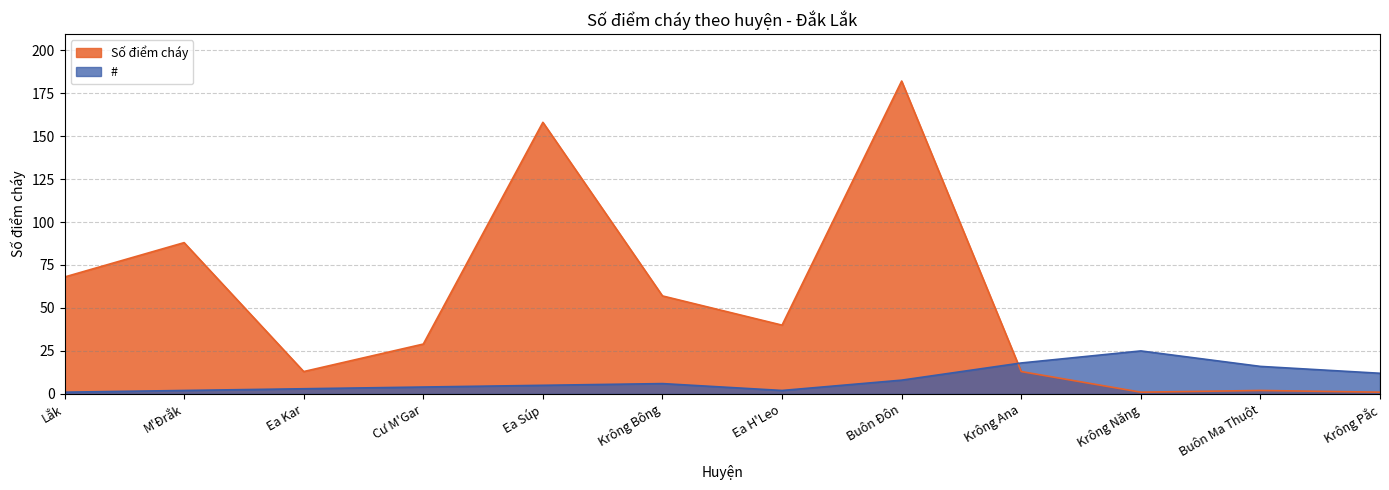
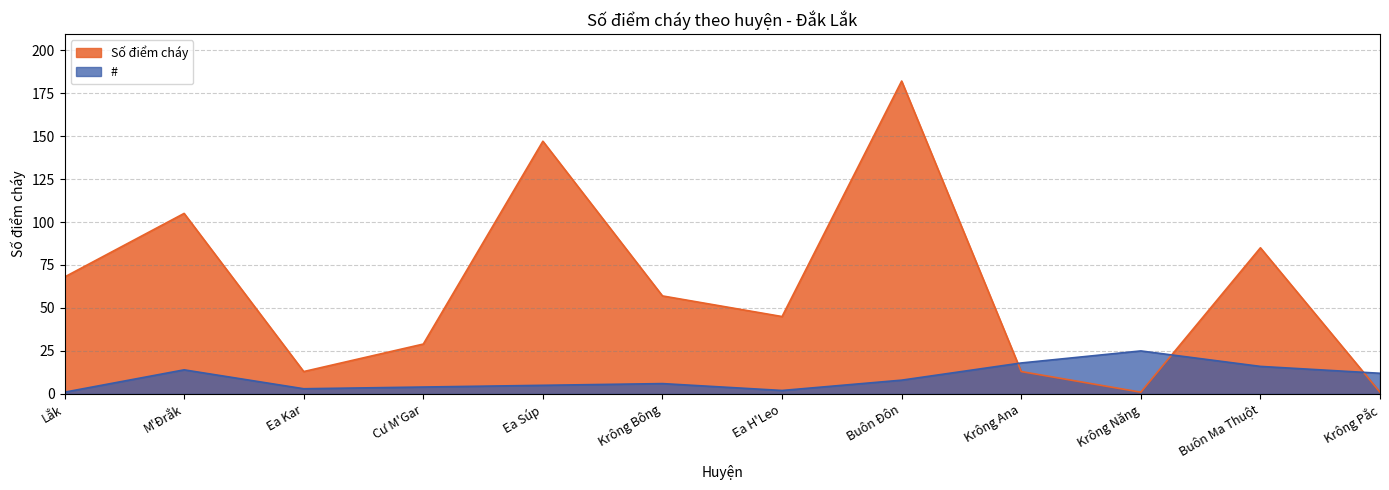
Số điểm cháy, M'Đrắk: 88 -> 105
#, M'Đrắk: 2 -> 14
Số điểm cháy, Ea Súp: 158 -> 147
Số điểm cháy, Ea H'Leo: 40 -> 45
Số điểm cháy, Buôn Ma Thuột: 2 -> 85
